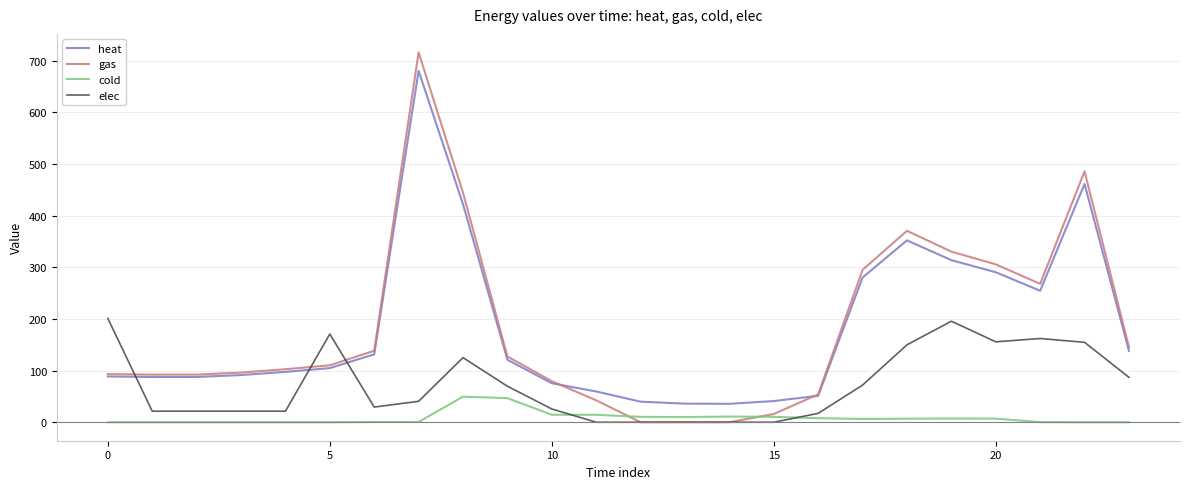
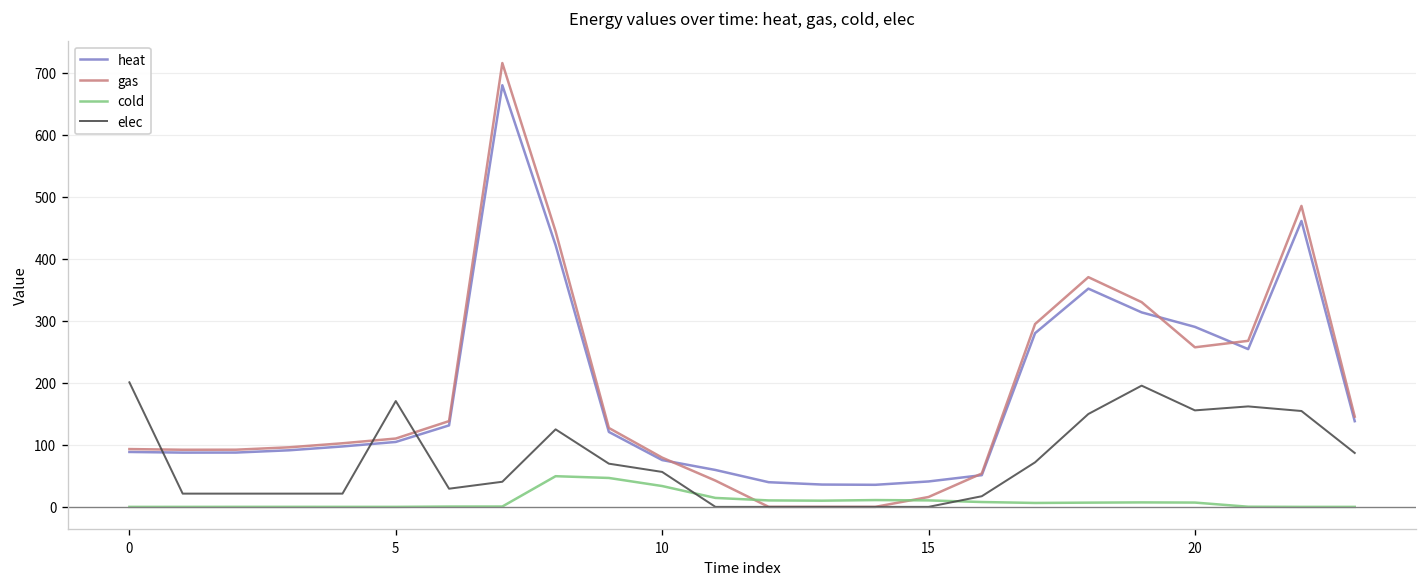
cold, 10: 10 -> 30
elec, 10: 30 -> 60
gas, 20: 310 -> 260
